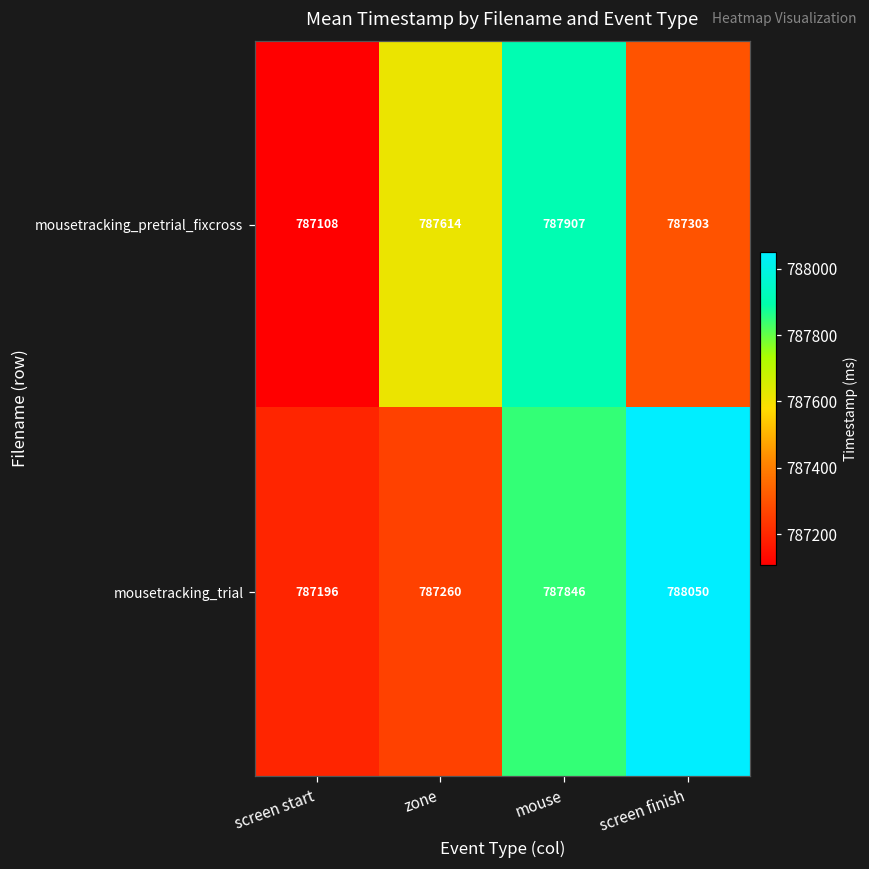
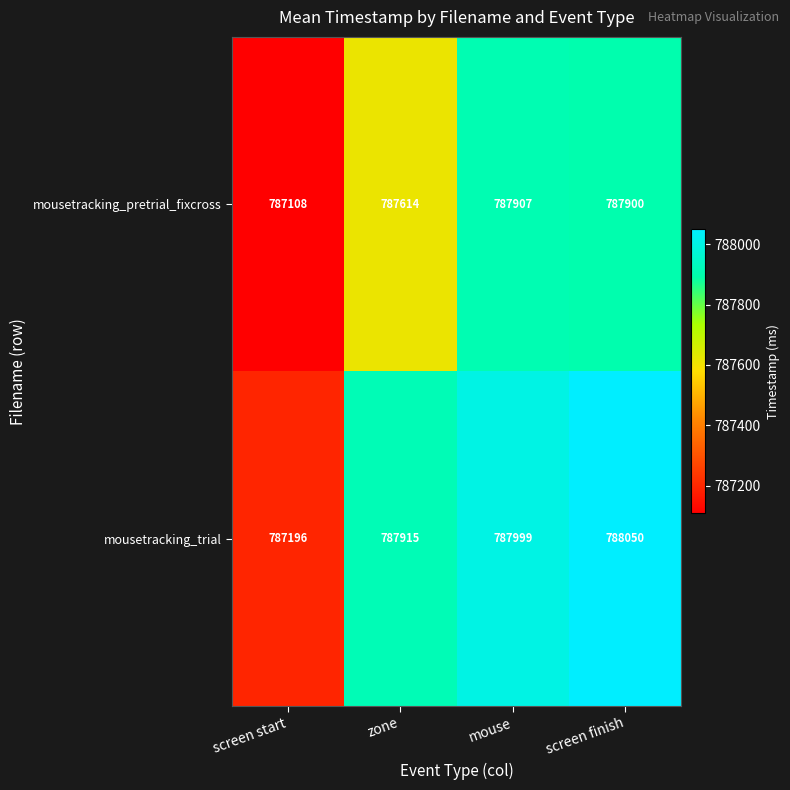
mousetracking_pretrial_fixcross, screen finish: 787303 -> 787900
mousetracking_trial, zone: 787260 -> 787915
mousetracking_trial, mouse: 787846 -> 787999
